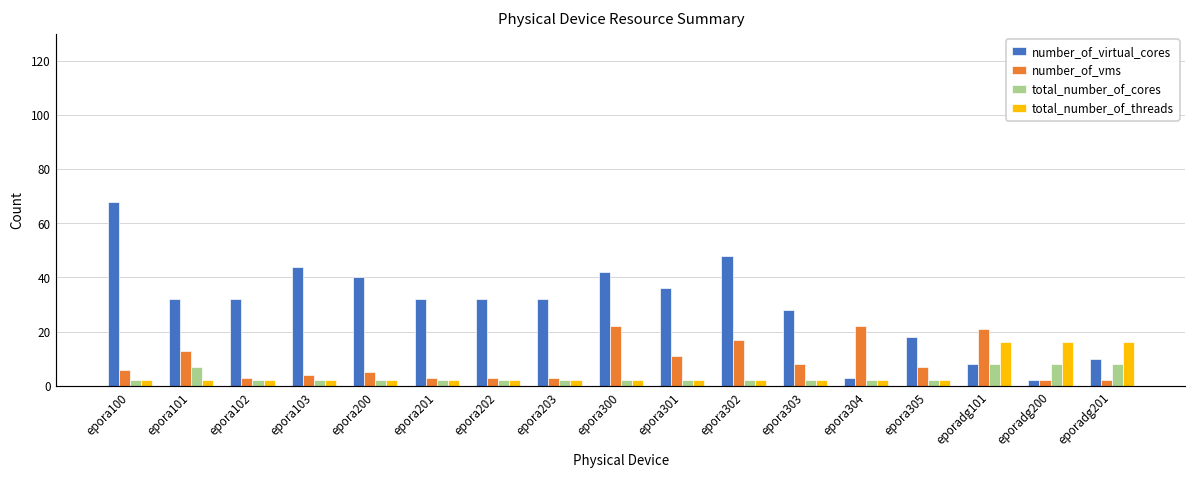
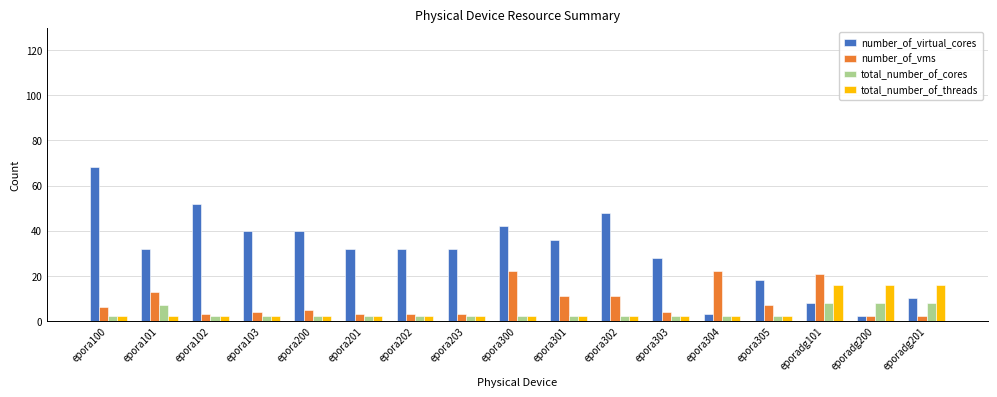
number_of_virtual_cores, epora102: 32 -> 52
number_of_virtual_cores, epora103: 44 -> 40
number_of_vms, epora302: 17 -> 11
number_of_vms, epora303: 8 -> 4
